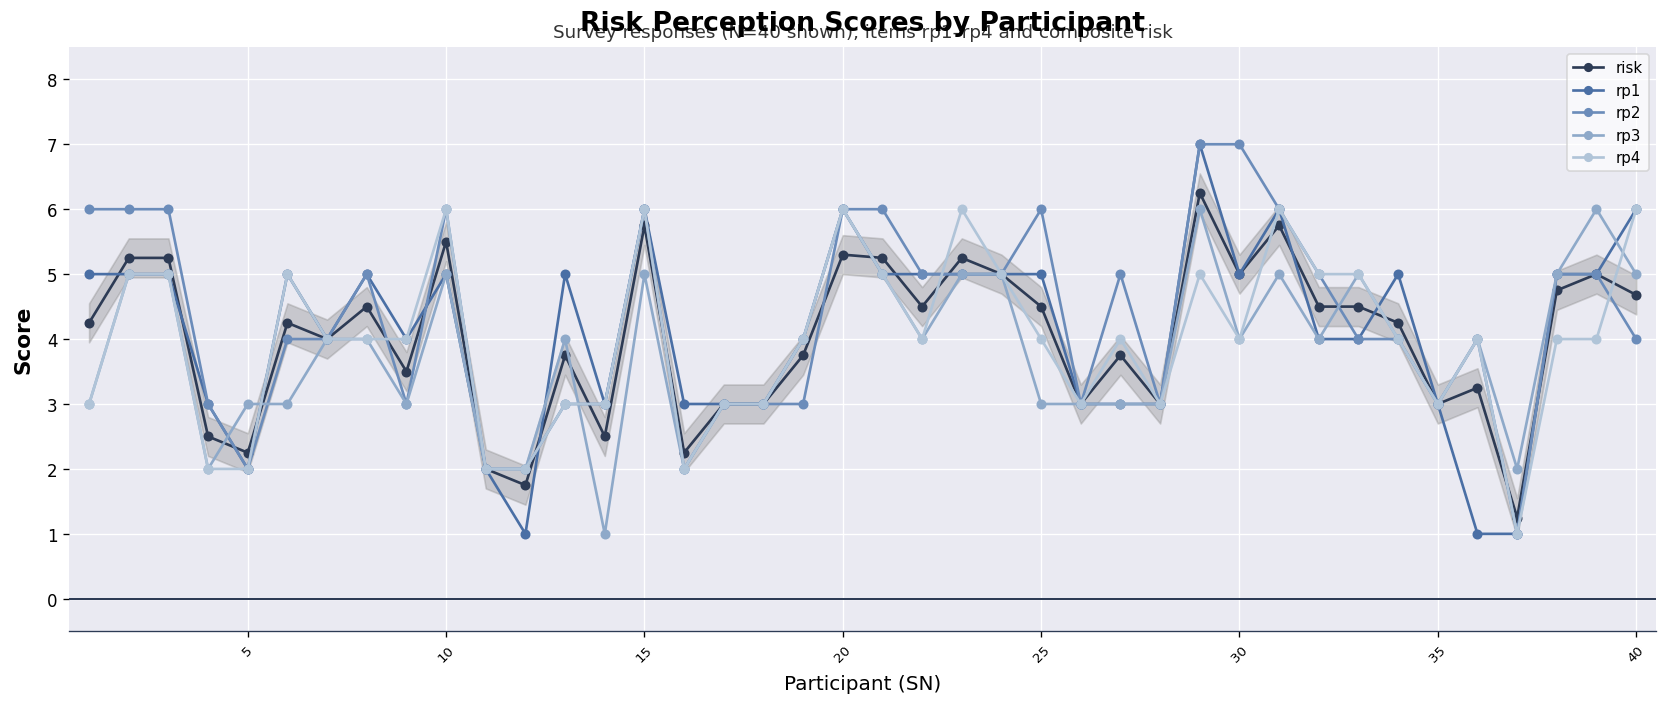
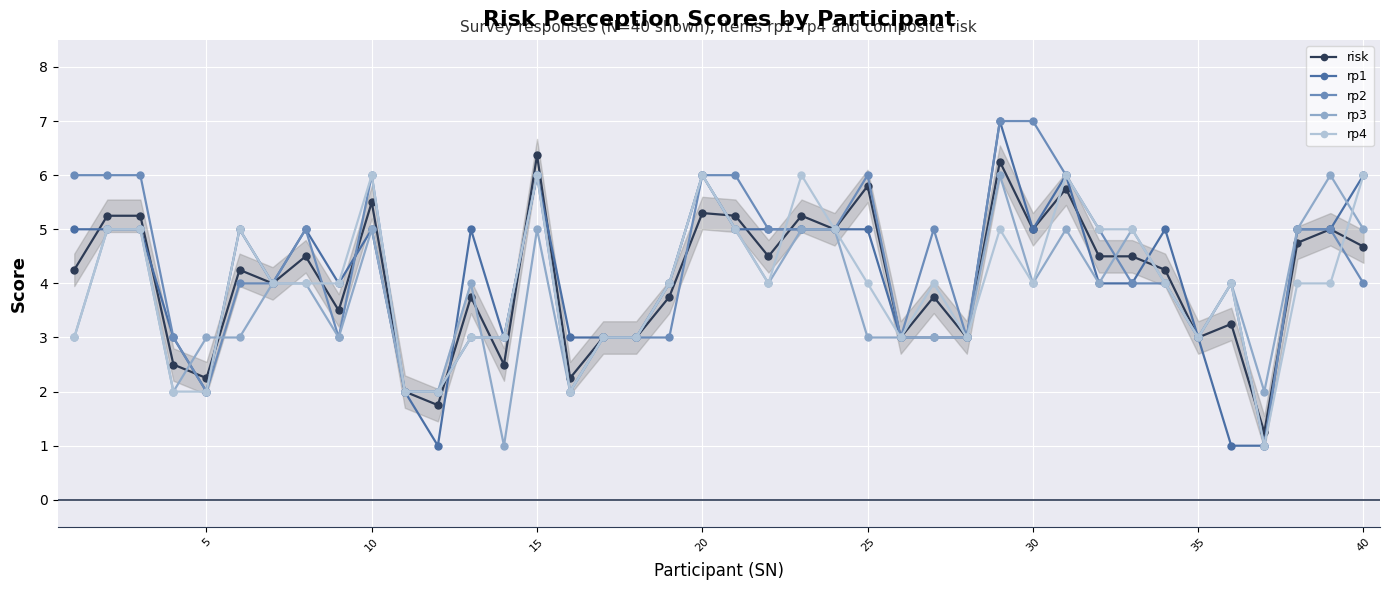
risk, 15: 5.8 -> 6.4
risk, 25: 4.5 -> 5.8
